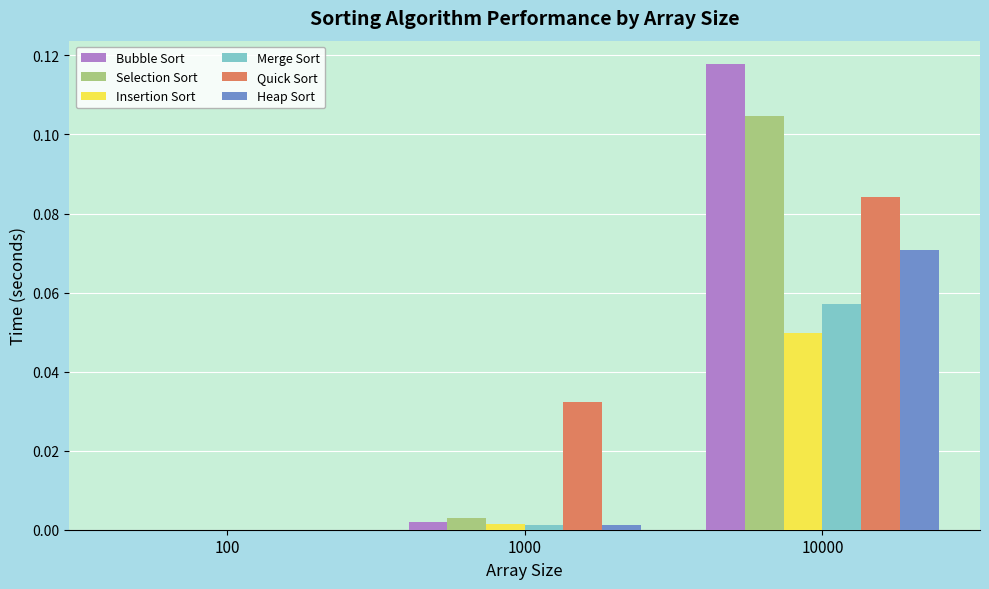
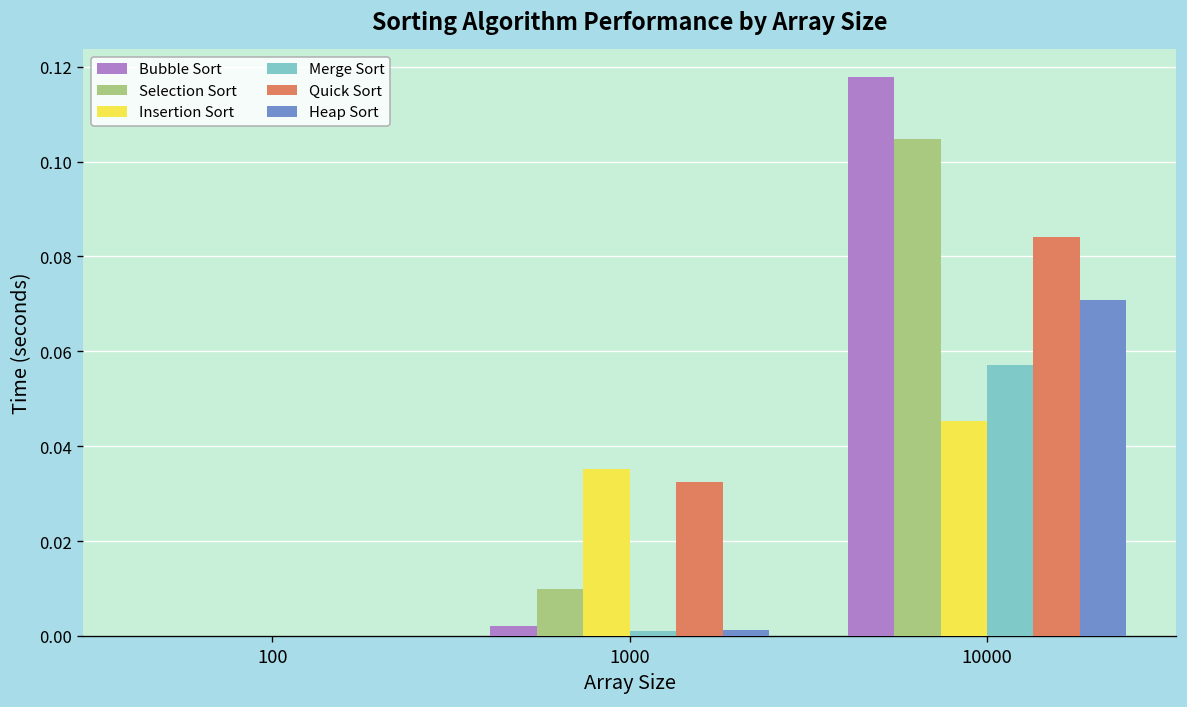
Selection Sort, 1000: 0.003 -> 0.010
Insertion Sort, 1000: 0.001 -> 0.035
Insertion Sort, 10000: 0.050 -> 0.045
